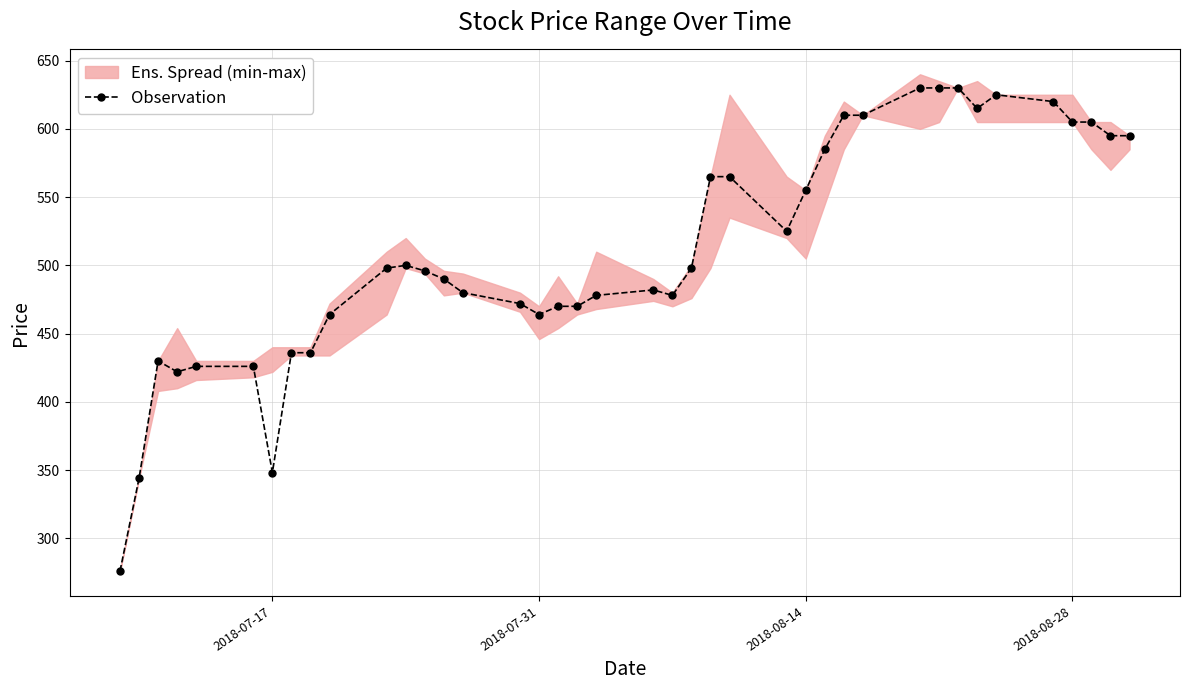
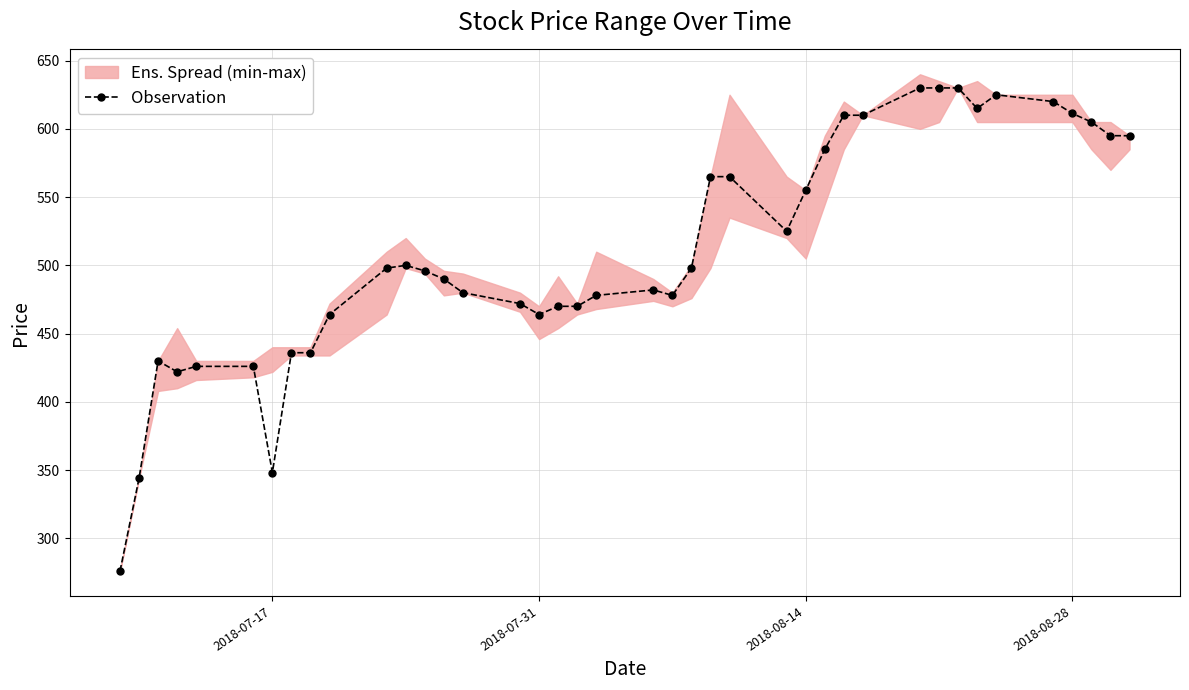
Observation, 2018-08-28: 605 -> 611
